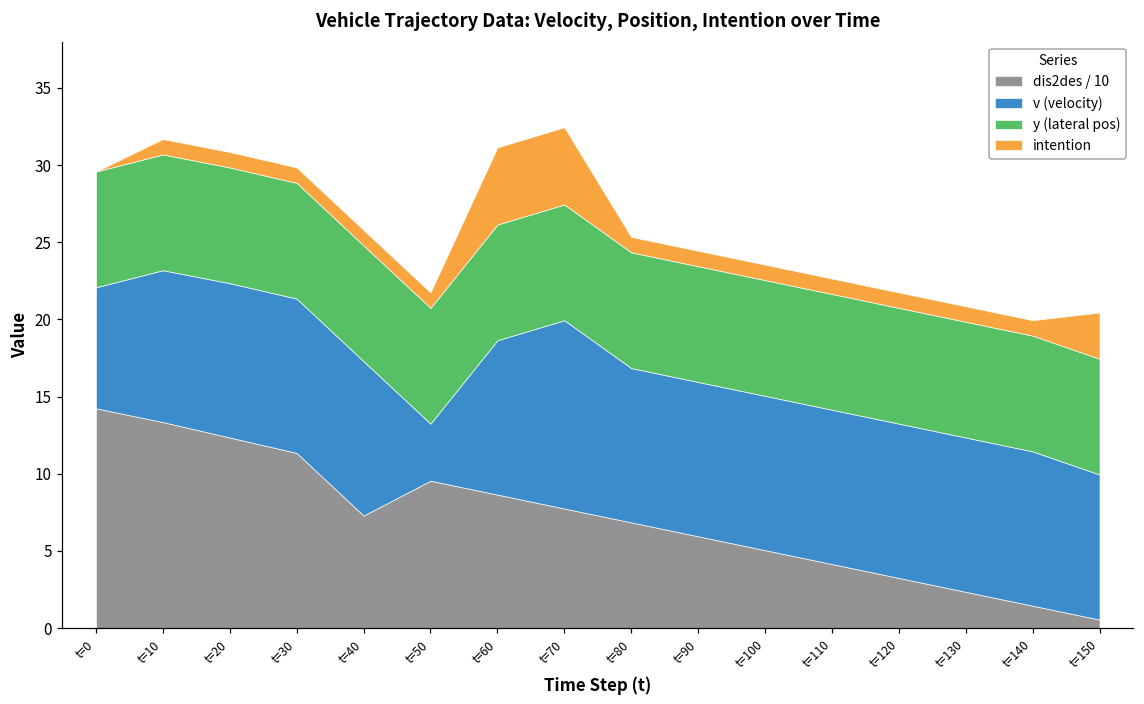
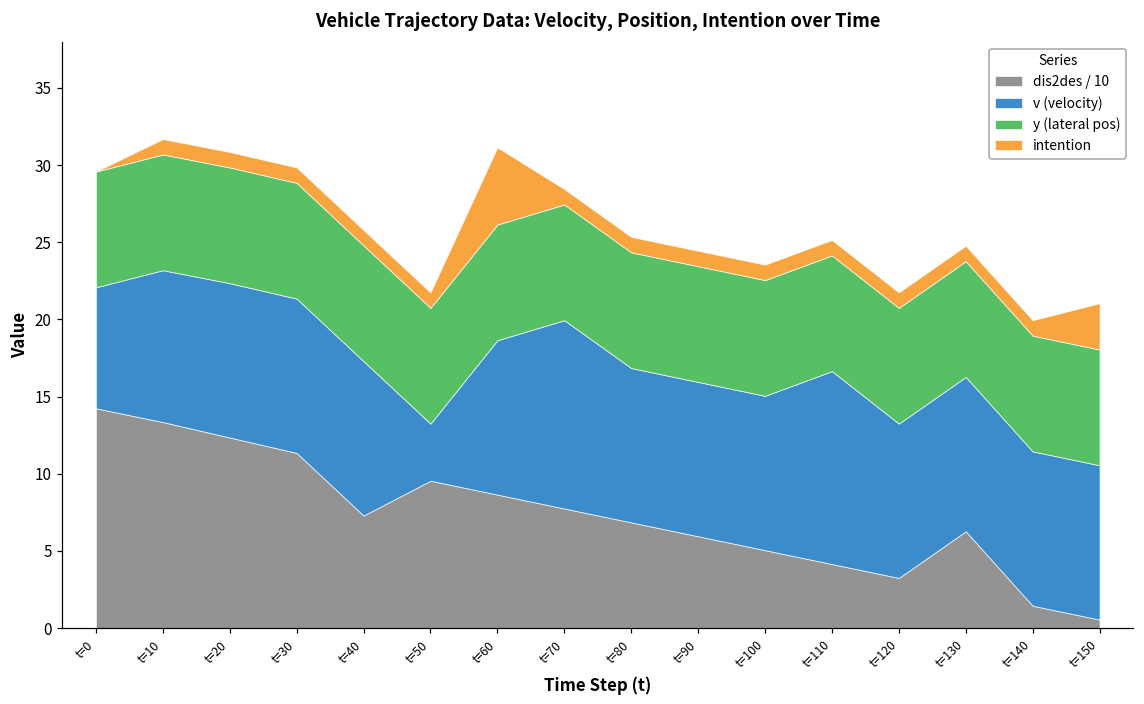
intention, t=70: 5 -> 1
v (velocity), t=110: 10.0 -> 12.5
dis2des / 10, t=130: 2.4 -> 6.3
v (velocity), t=150: 9.4 -> 10.0
